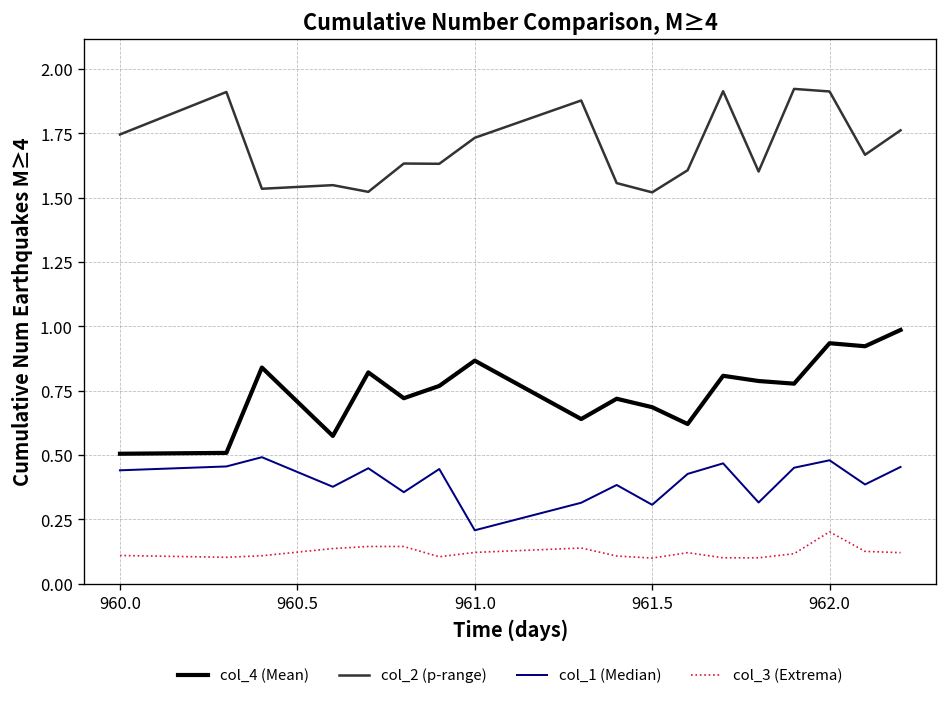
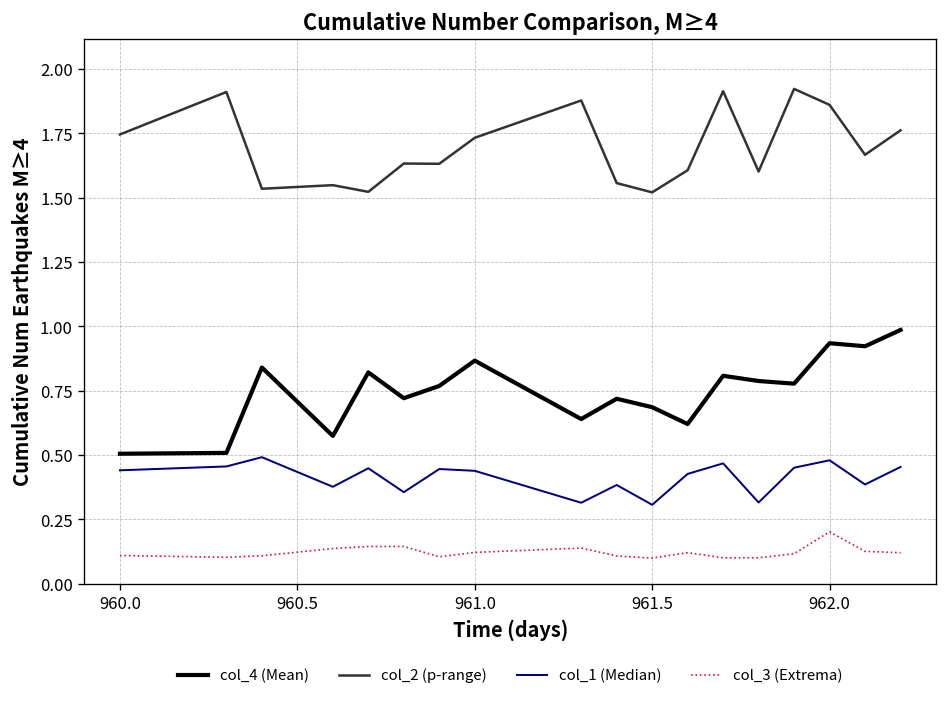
col_1 (Median), 961.0: 0.21 -> 0.44
col_2 (p-range), 962.0: 1.91 -> 1.86
